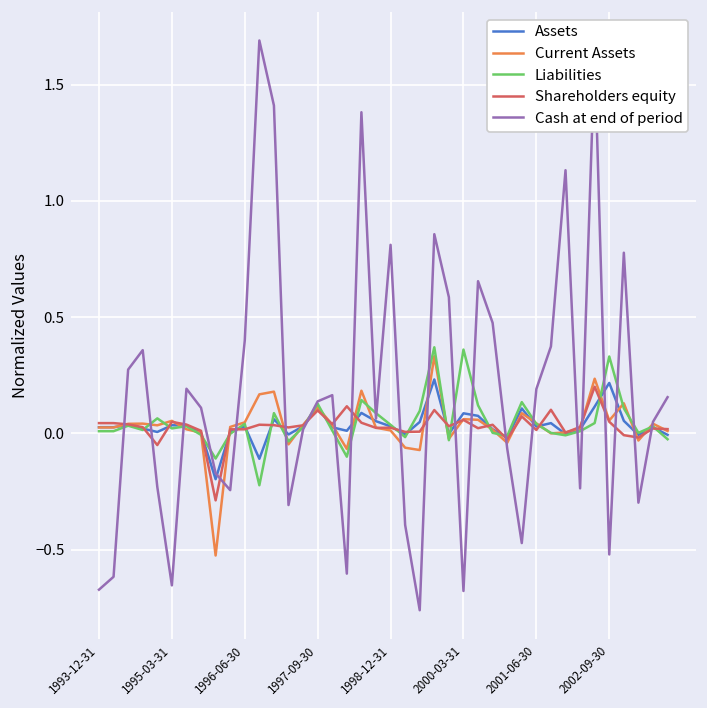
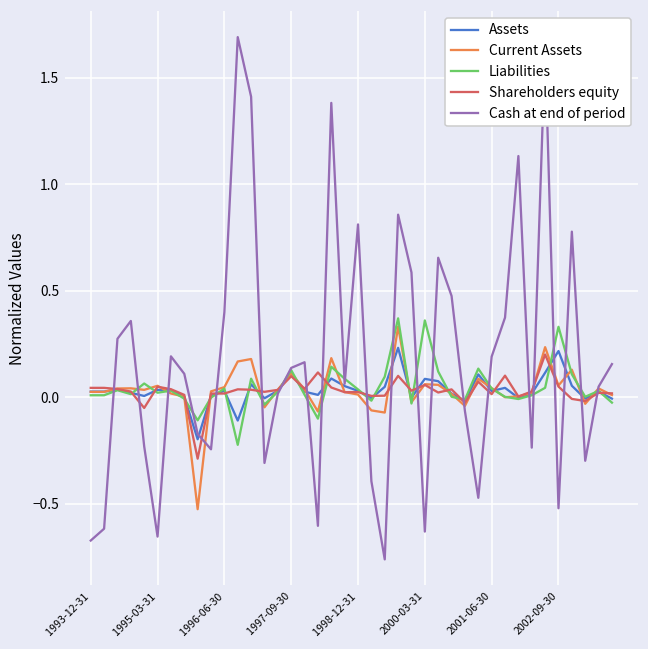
Cash at end of period, 2000-03-31: -0.68 -> -0.63
